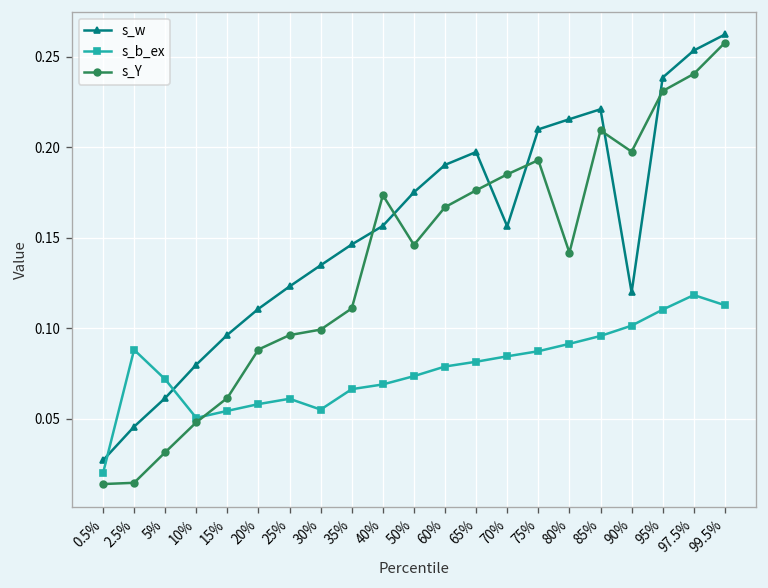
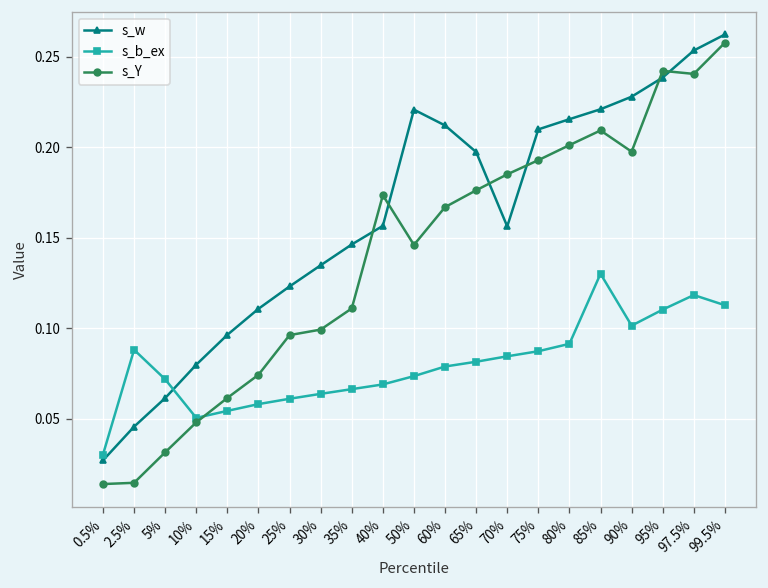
s_b_ex, 0.5%: 0.020 -> 0.030
s_Y, 20%: 0.088 -> 0.074
s_b_ex, 30%: 0.055 -> 0.064
s_w, 50%: 0.175 -> 0.221
s_w, 60%: 0.190 -> 0.212
s_Y, 80%: 0.142 -> 0.201
s_b_ex, 85%: 0.096 -> 0.130
s_w, 90%: 0.120 -> 0.228
s_Y, 95%: 0.231 -> 0.242
